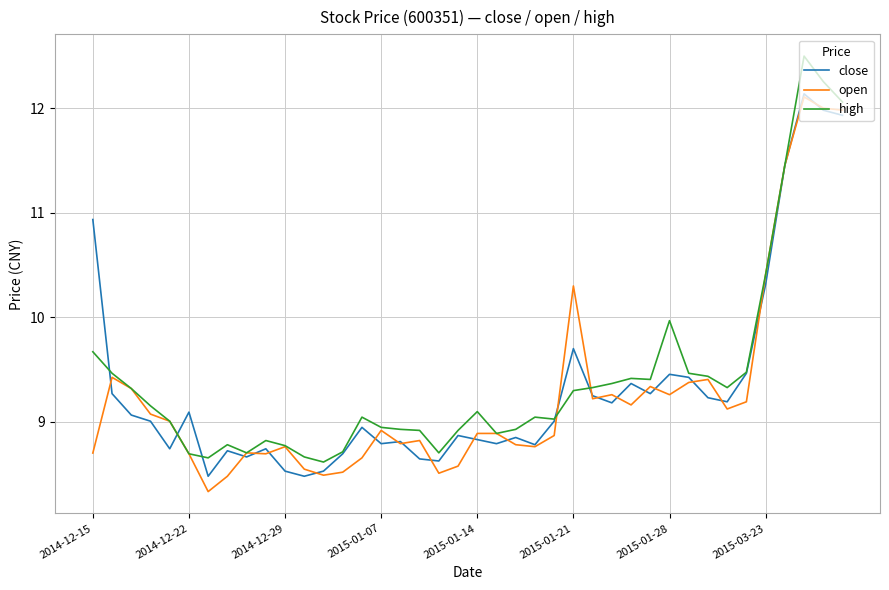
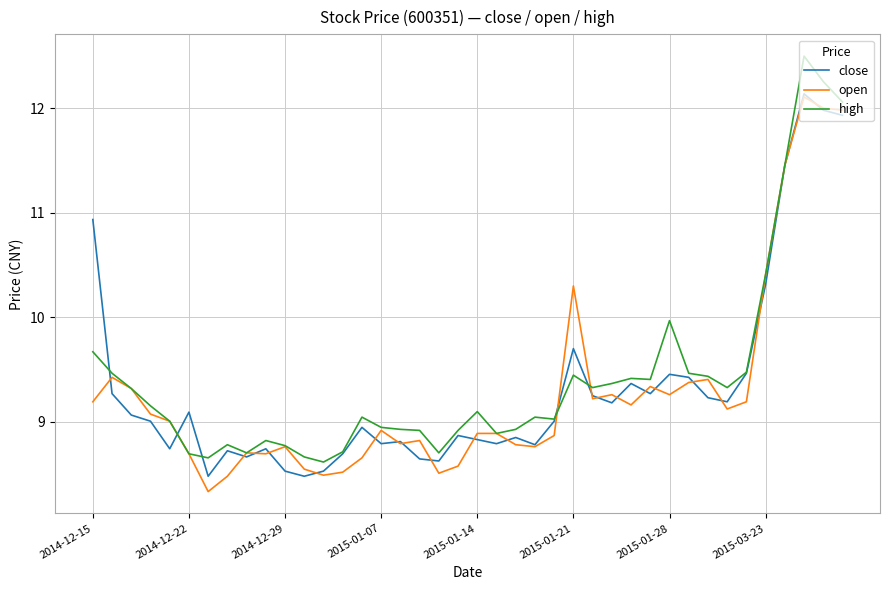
open, 2014-12-15: 8.70 -> 9.19
high, 2015-01-21: 9.30 -> 9.44
